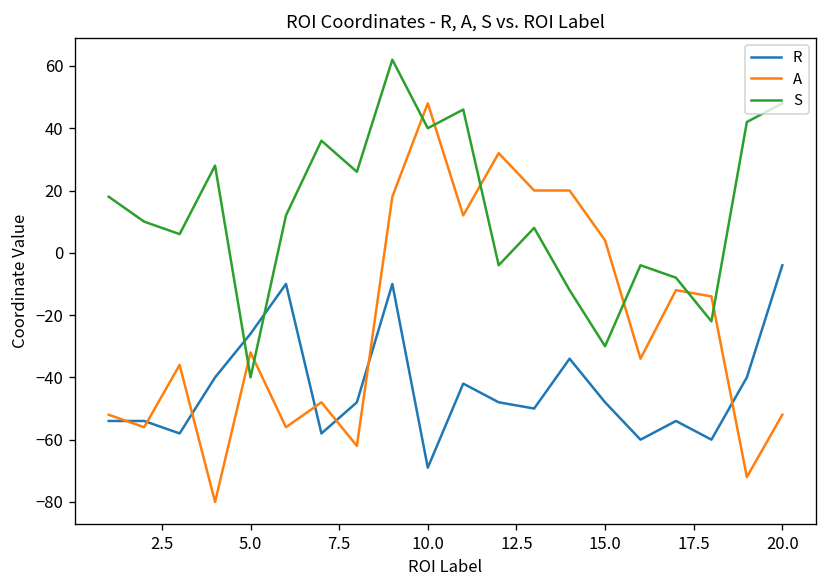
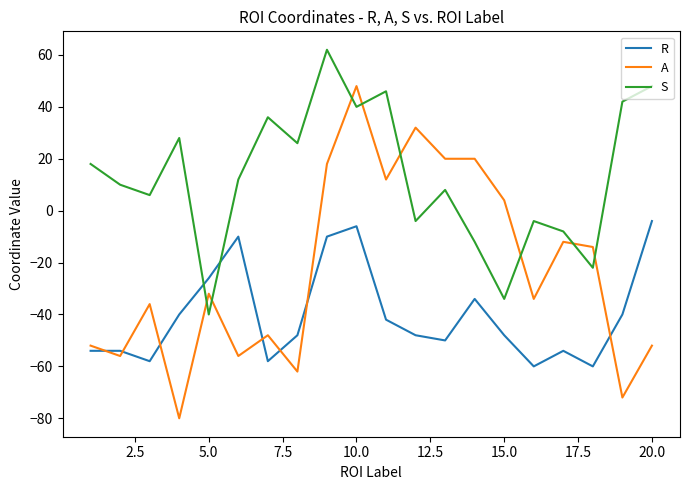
R, 10.0: -69 -> -6
S, 15.0: -30 -> -34
